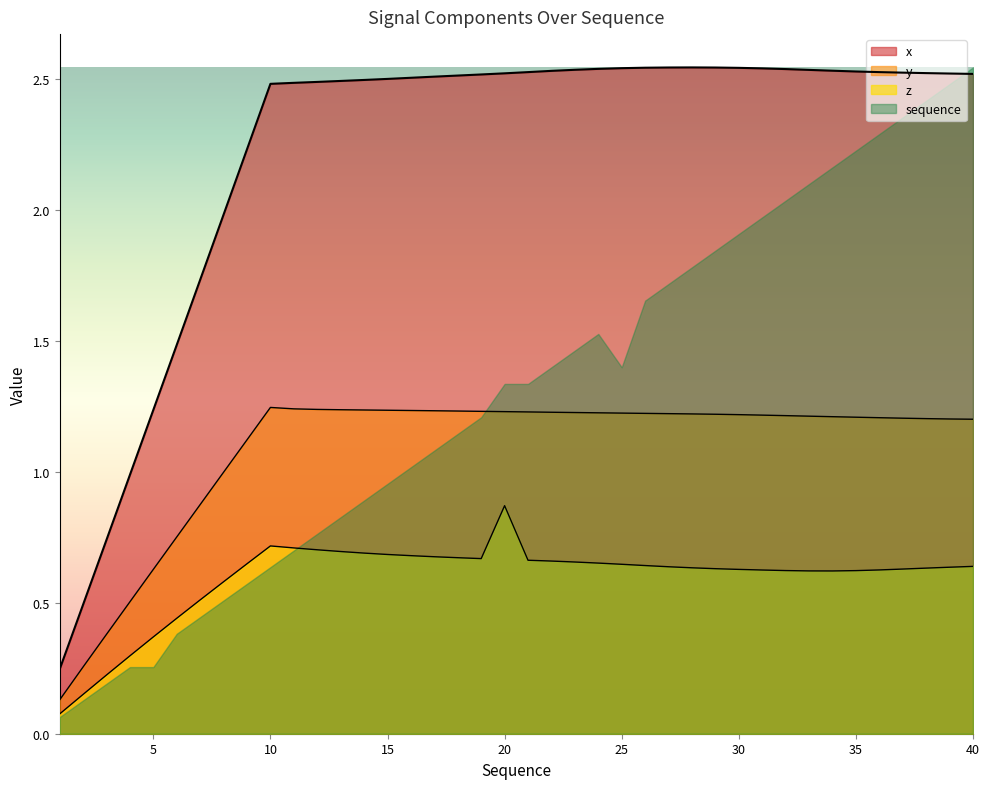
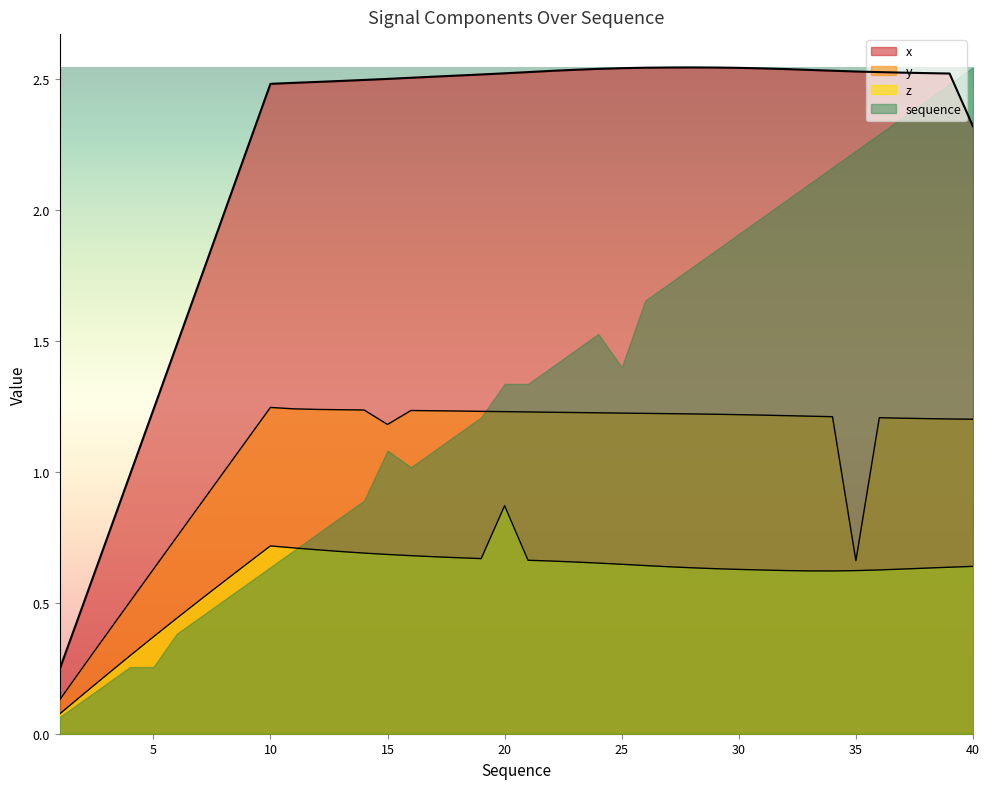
y, 15: 1.23 -> 1.18
sequence, 15: 0.95 -> 1.08
y, 35: 1.21 -> 0.66
x, 40: 2.52 -> 2.32
